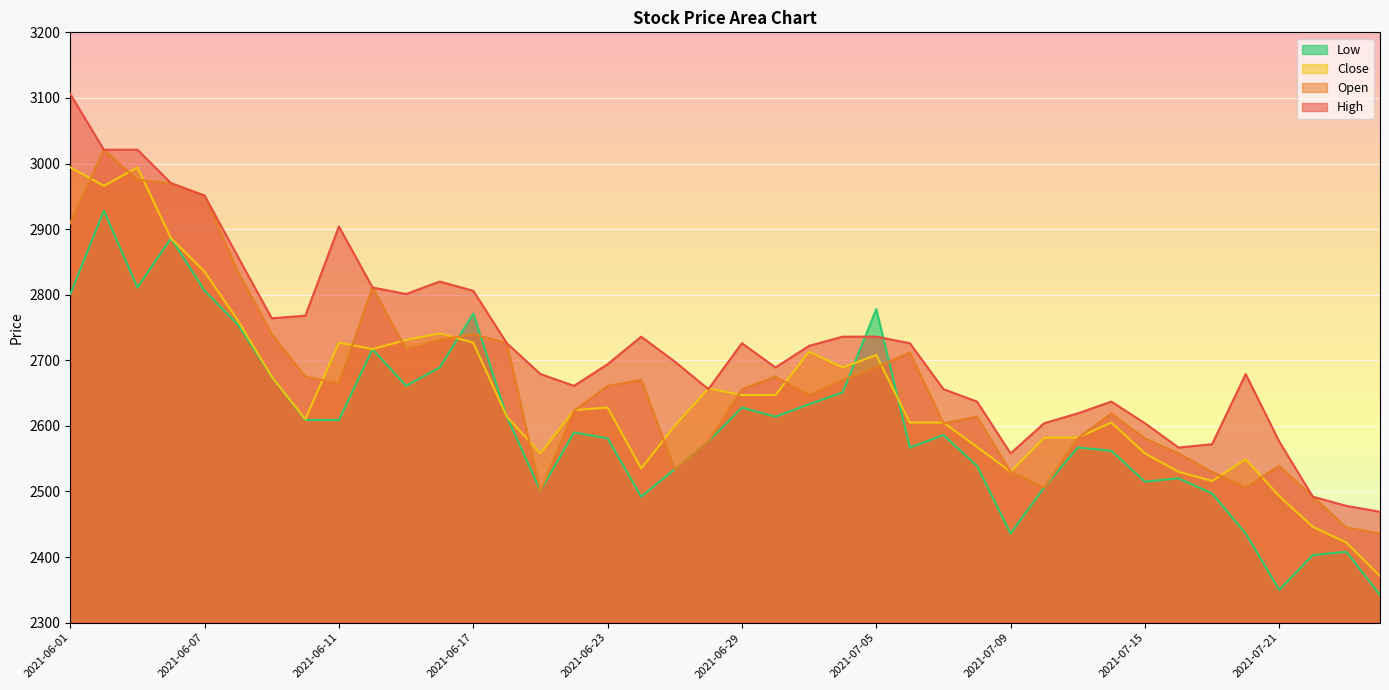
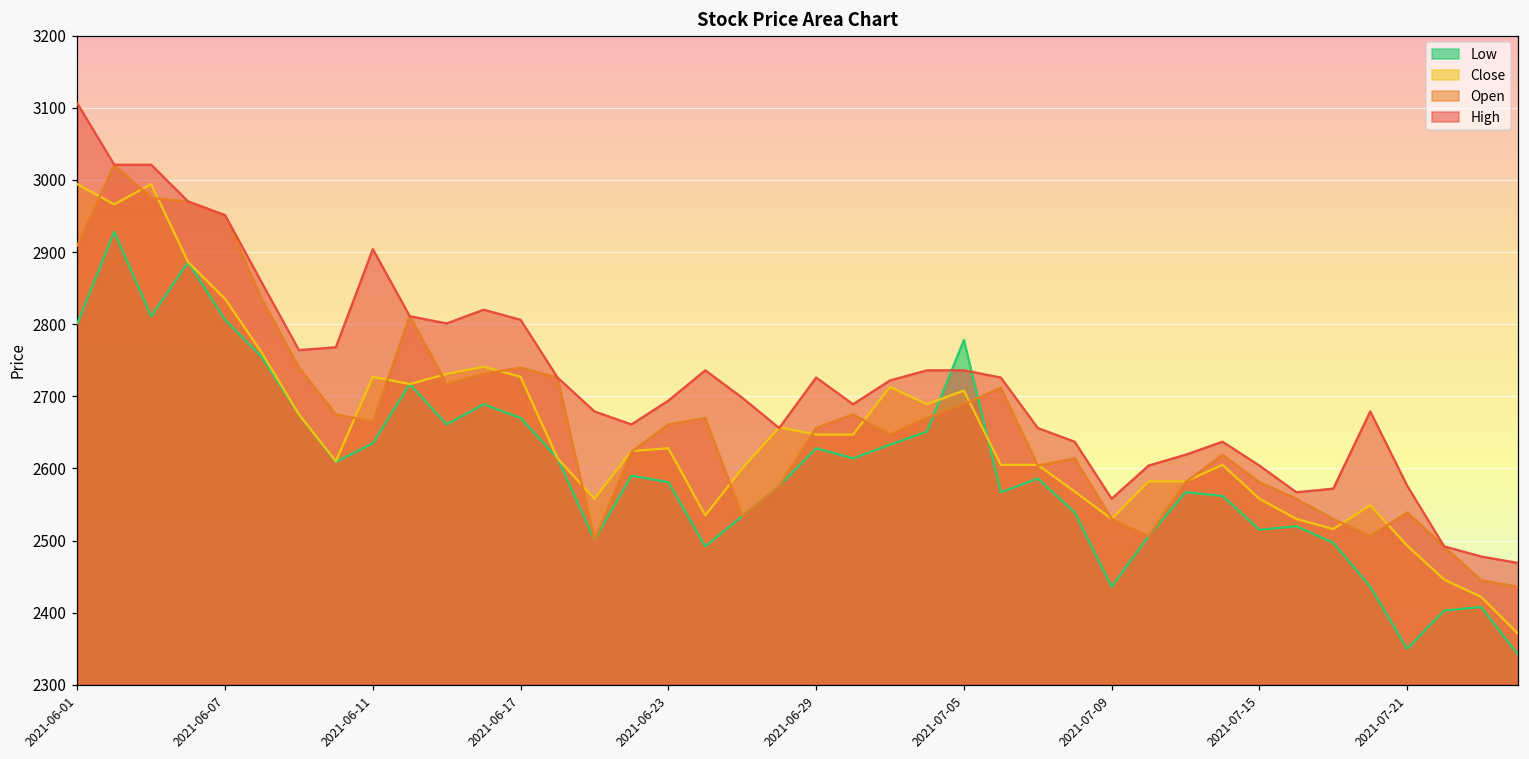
Low, 2021-06-11: 2610 -> 2640
Low, 2021-06-17: 2770 -> 2670
